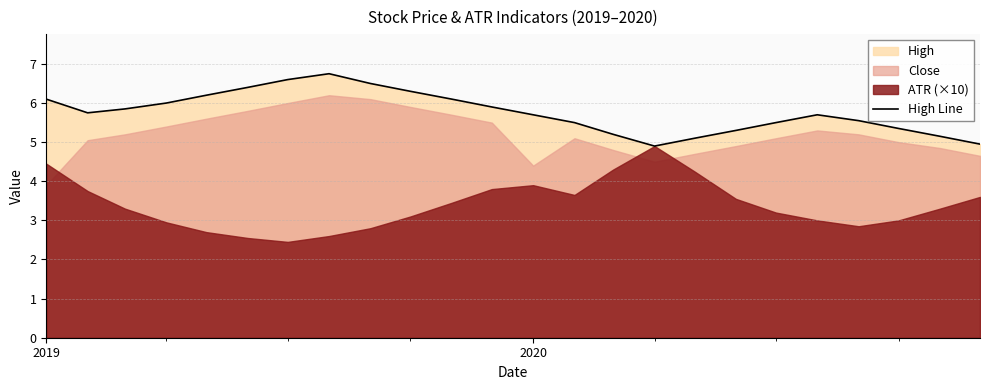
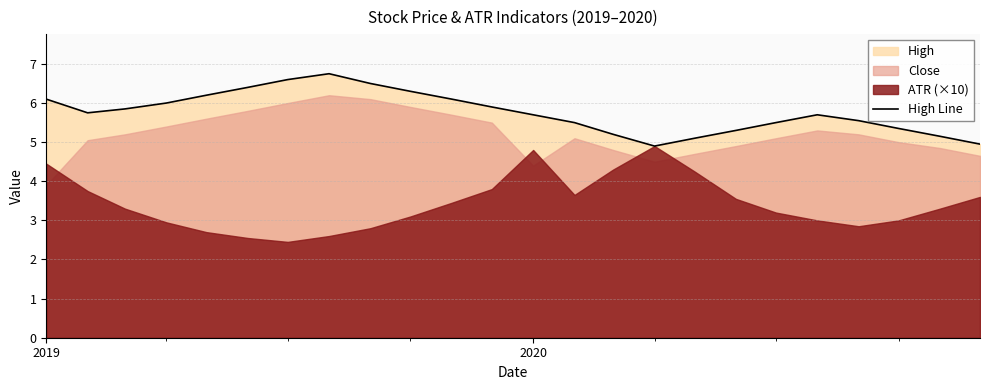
ATR (×10), 2020: 3.9 -> 4.8
